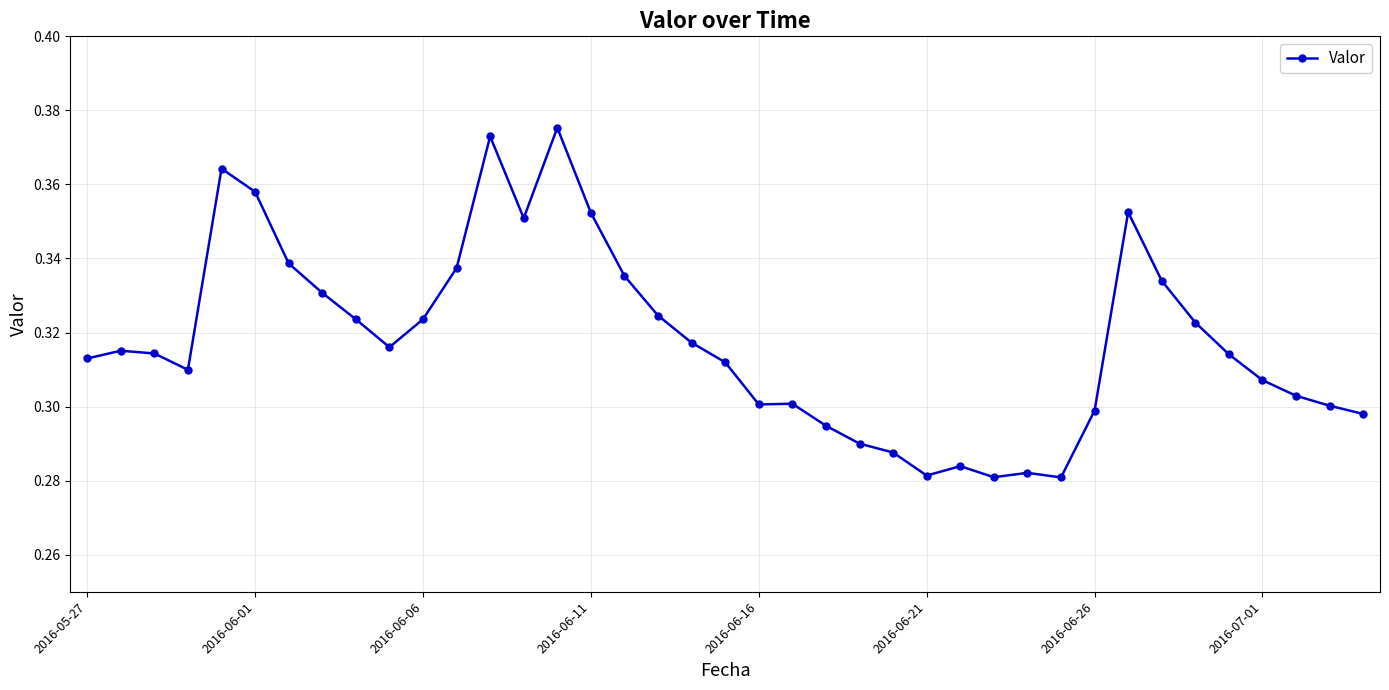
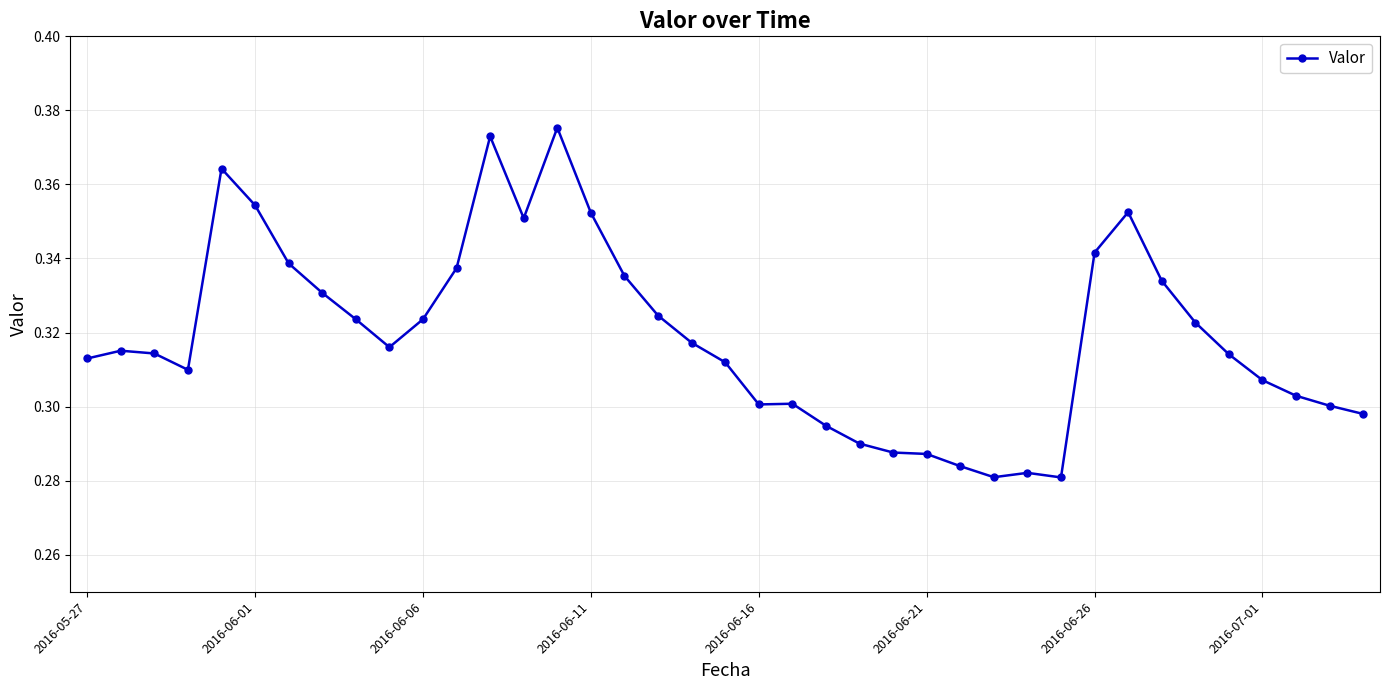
2016-06-01: 0.358 -> 0.354
2016-06-21: 0.281 -> 0.287
2016-06-26: 0.299 -> 0.342
